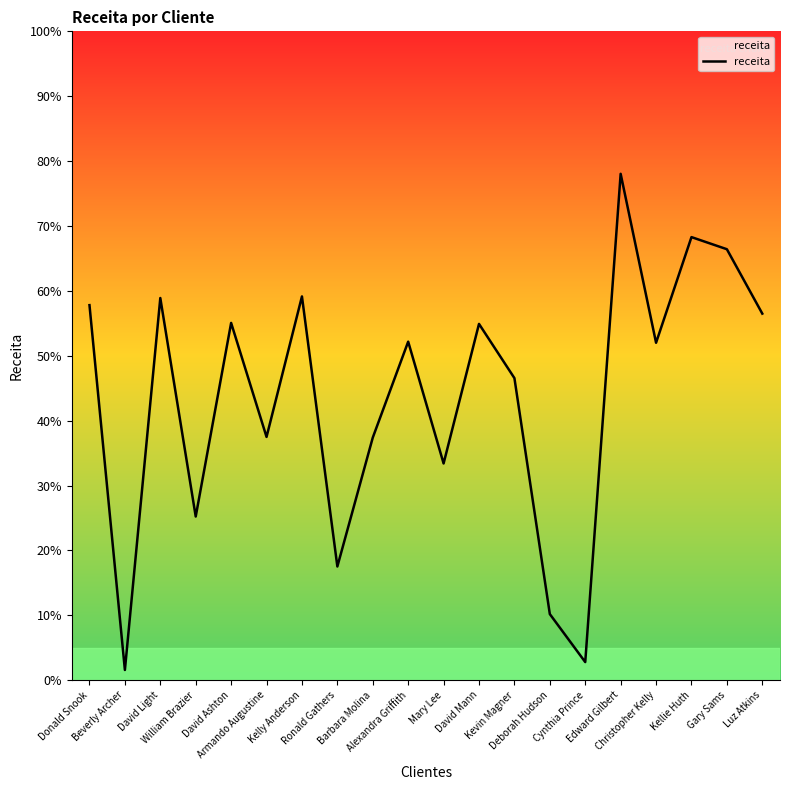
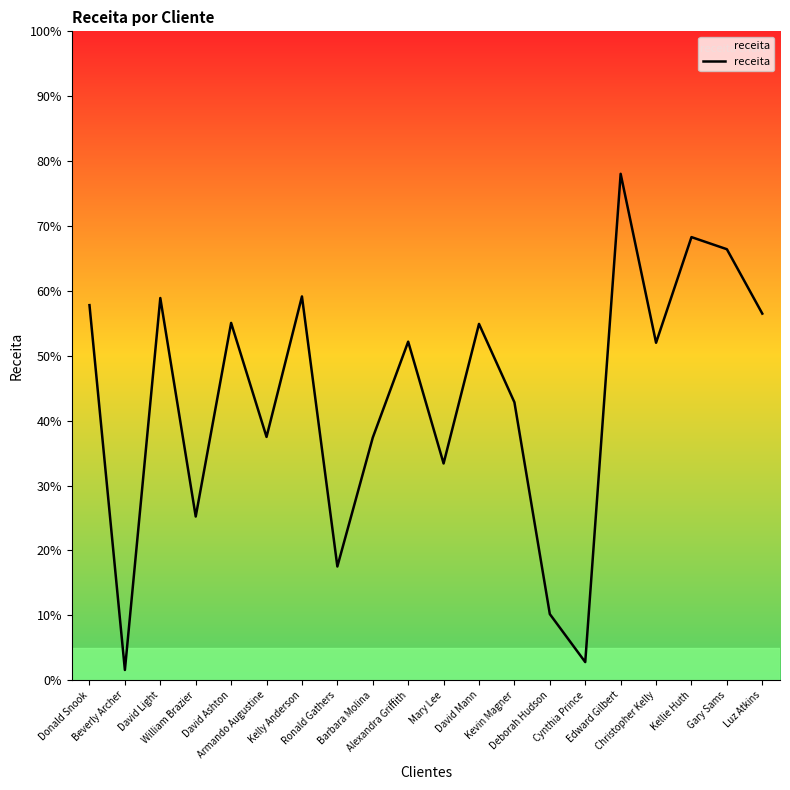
Kevin Magner: 47% -> 43%
